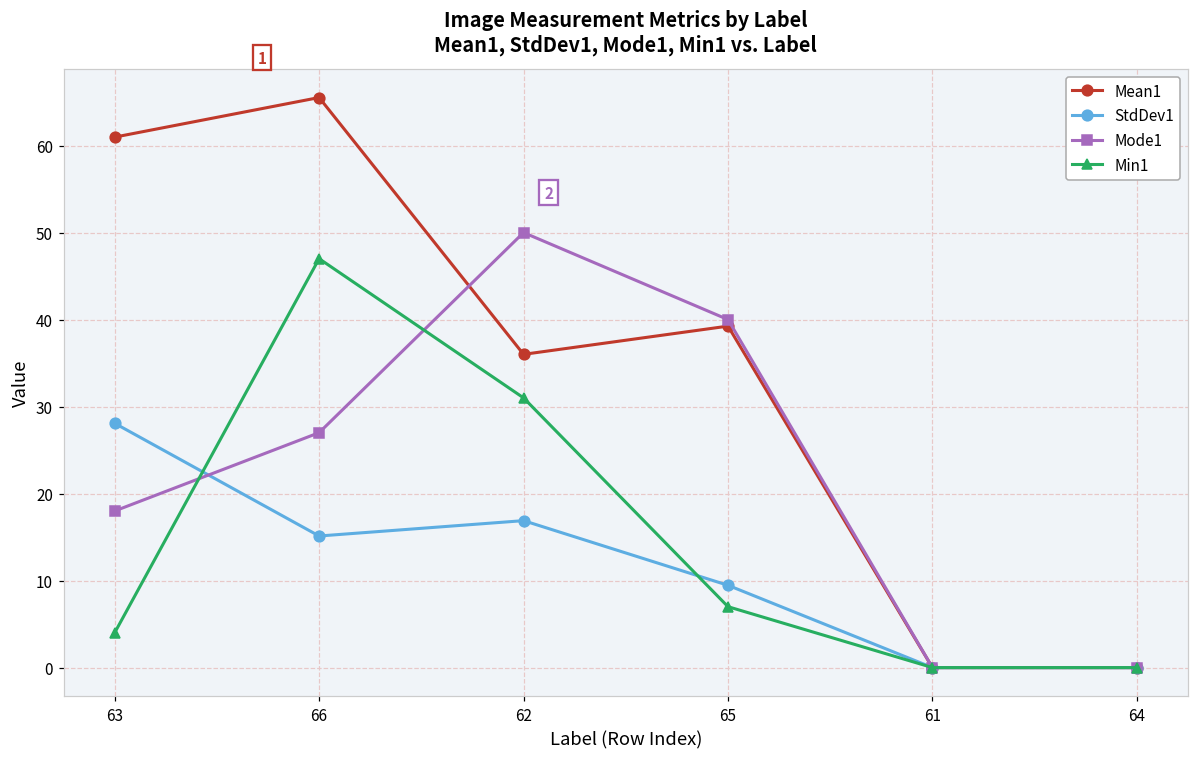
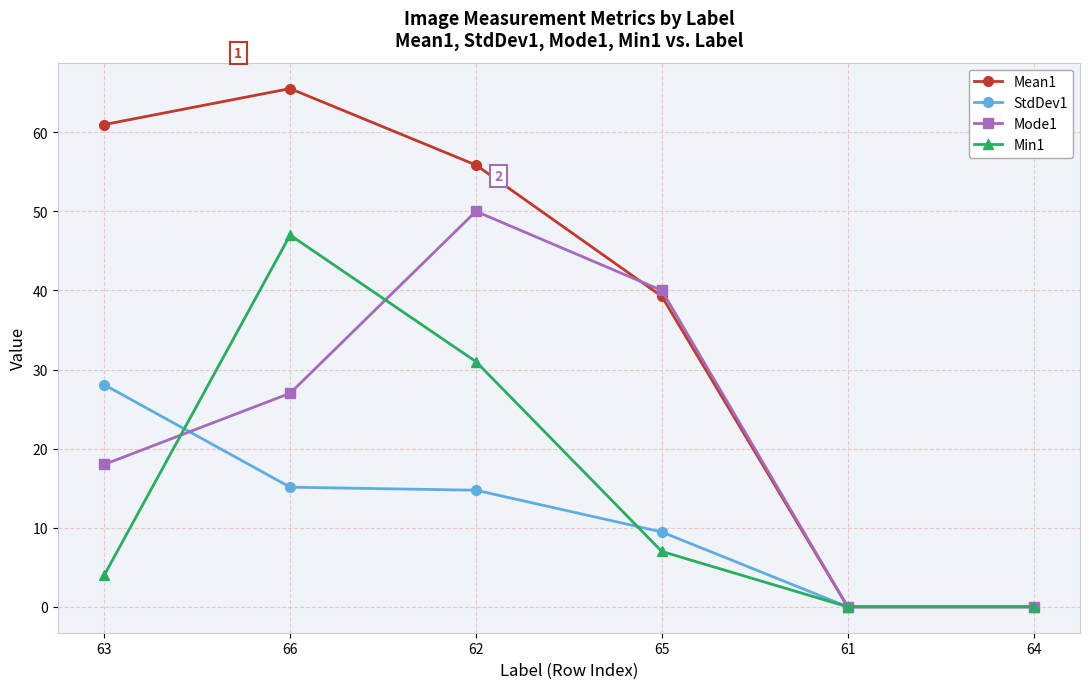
Mean1, 62: 36 -> 56
StdDev1, 62: 17 -> 15
